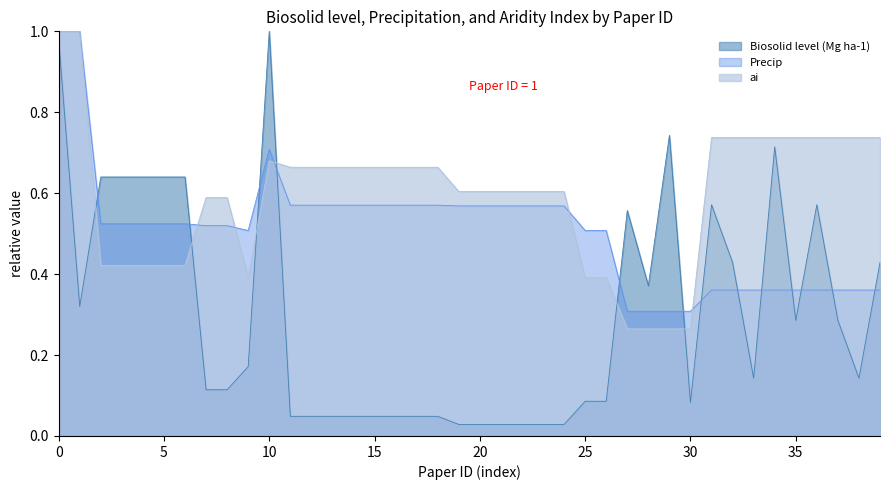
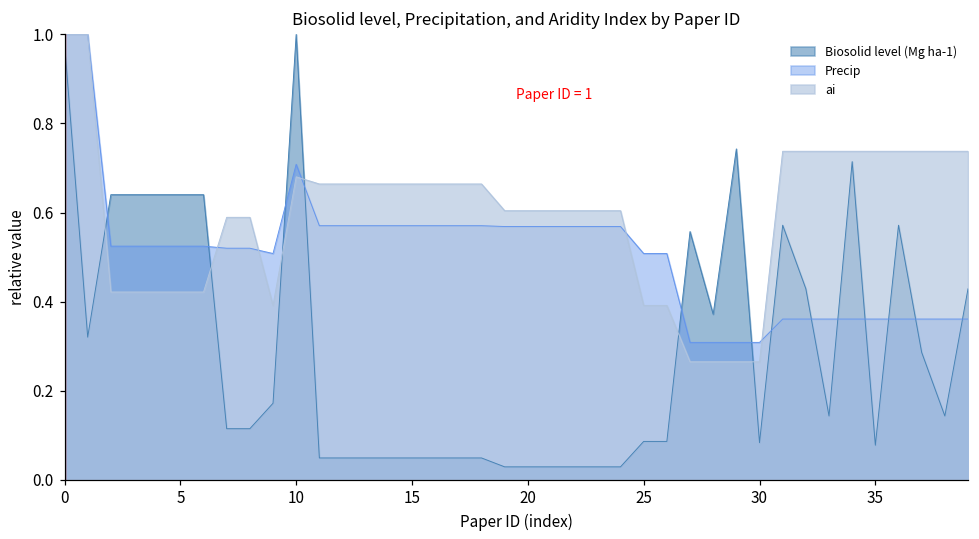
Biosolid level (Mg ha-1), 35: 0.29 -> 0.08
